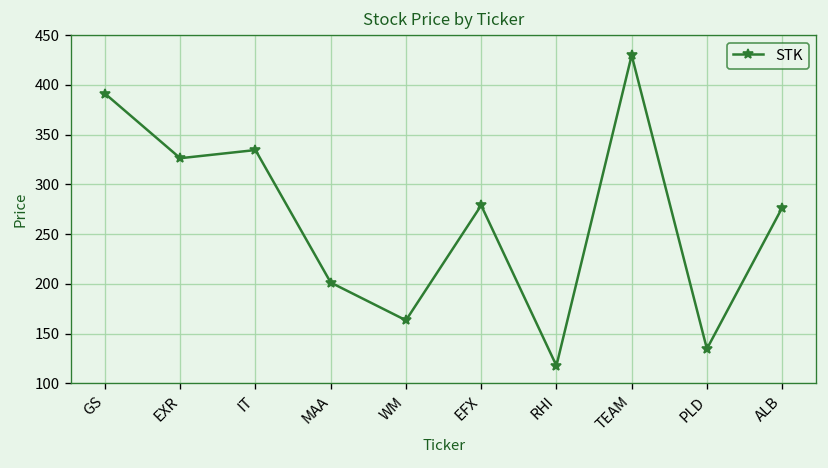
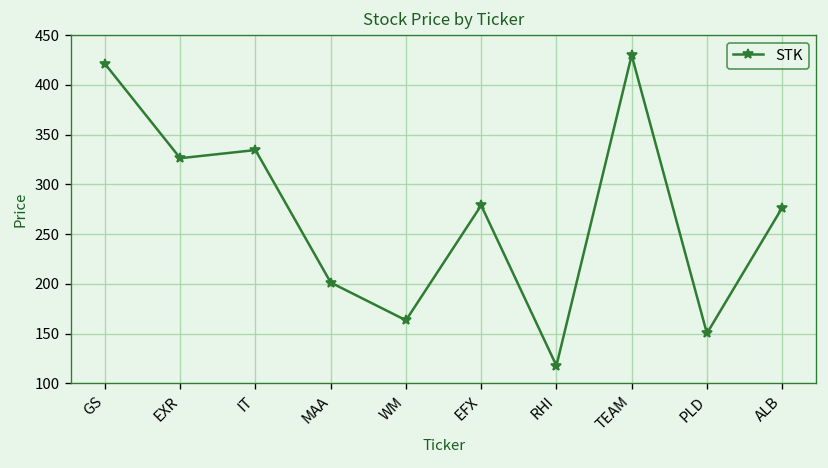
GS: 390 -> 420
PLD: 130 -> 150
